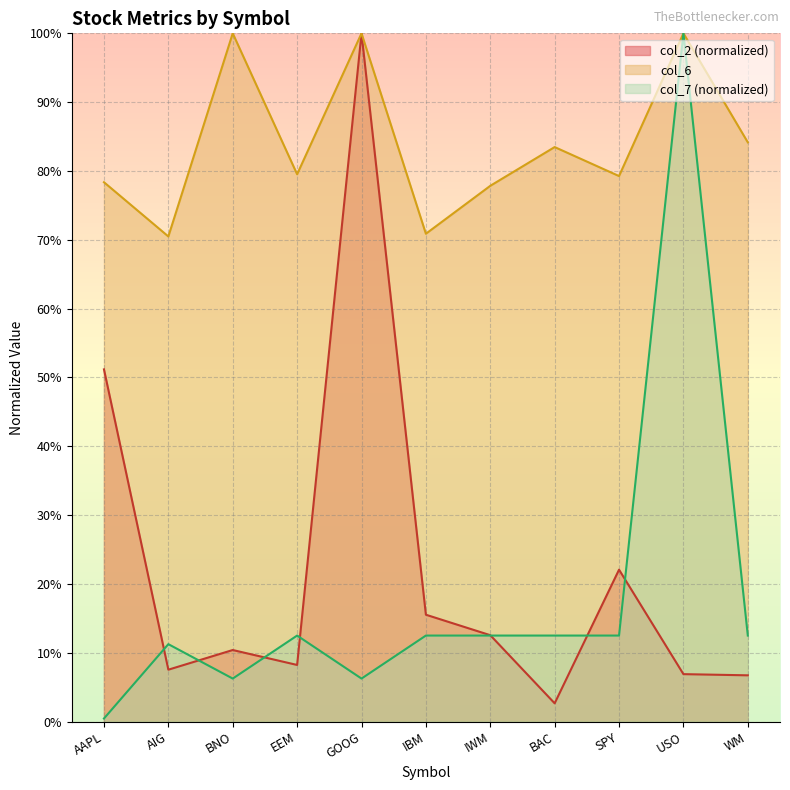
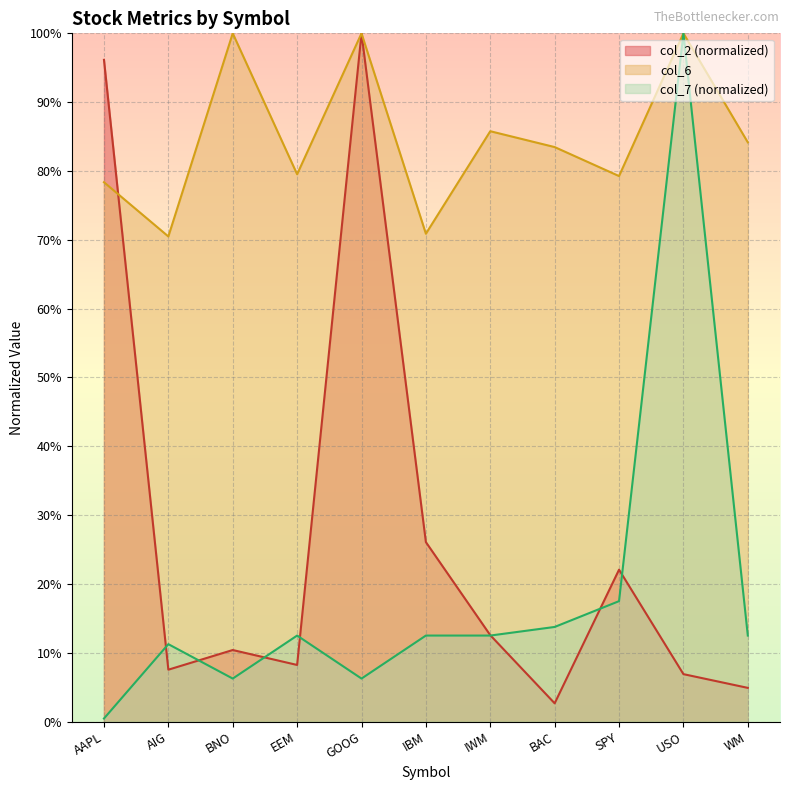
col_2 (normalized), AAPL: 51% -> 96%
col_2 (normalized), IBM: 16% -> 26%
col_6, IWM: 78% -> 86%
col_7 (normalized), BAC: 13% -> 14%
col_7 (normalized), SPY: 13% -> 18%
col_2 (normalized), WM: 7% -> 5%
